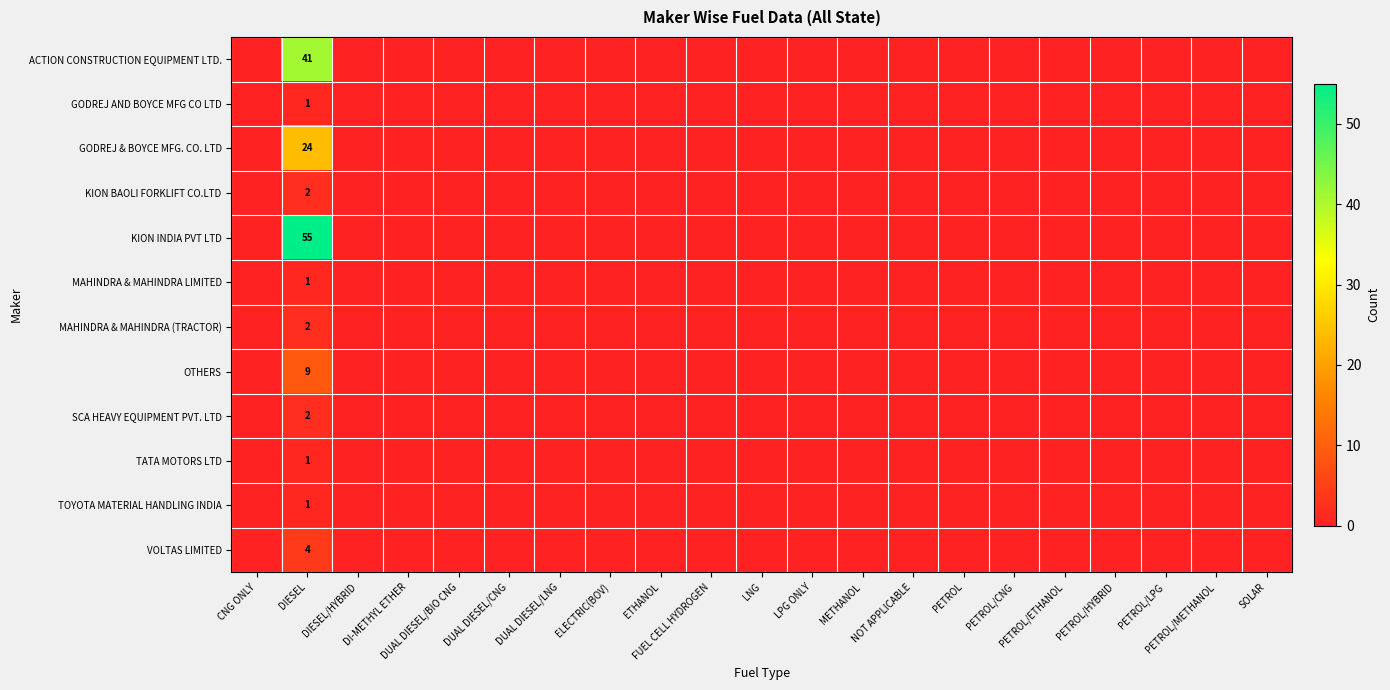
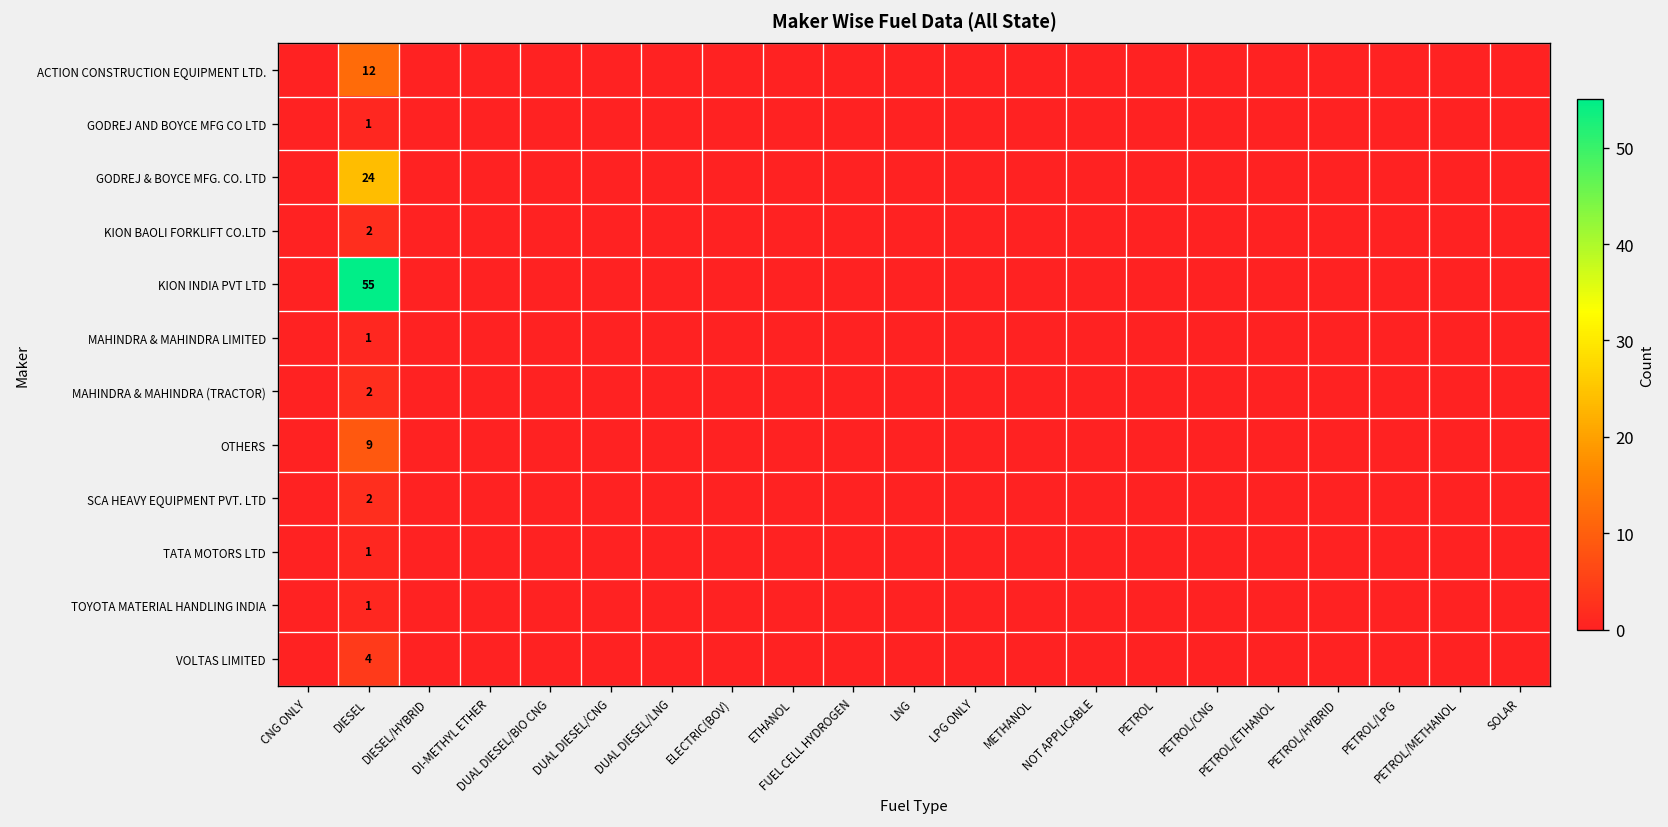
ACTION CONSTRUCTION EQUIPMENT LTD., DIESEL: 41 -> 12
